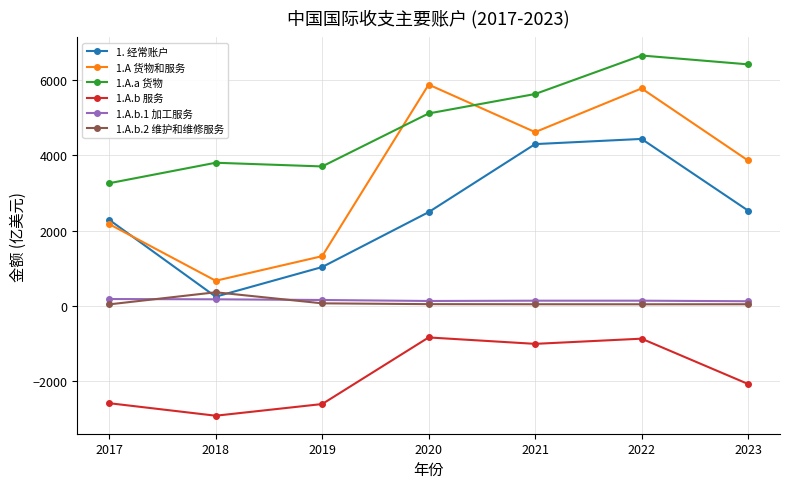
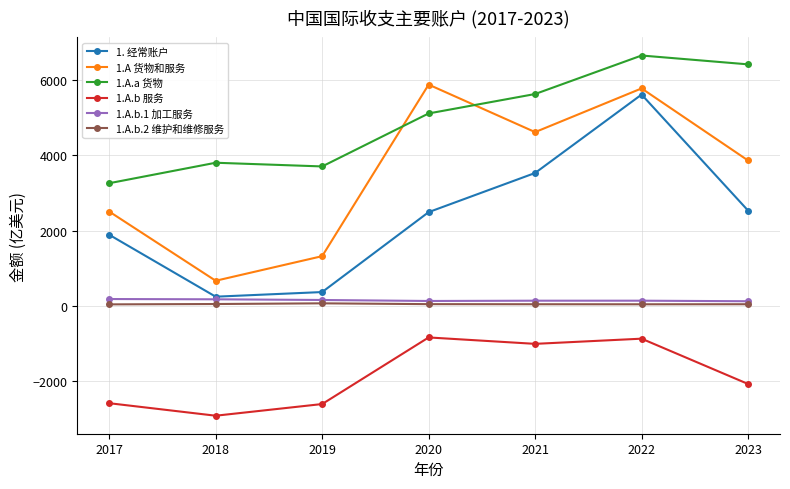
1. 经常账户, 2017: 2300 -> 1900
1.A 货物和服务, 2017: 2200 -> 2500
1.A.b.2 维护和维修服务, 2018: 400 -> 0
1. 经常账户, 2019: 1000 -> 400
1. 经常账户, 2021: 4300 -> 3500
1. 经常账户, 2022: 4400 -> 5600
